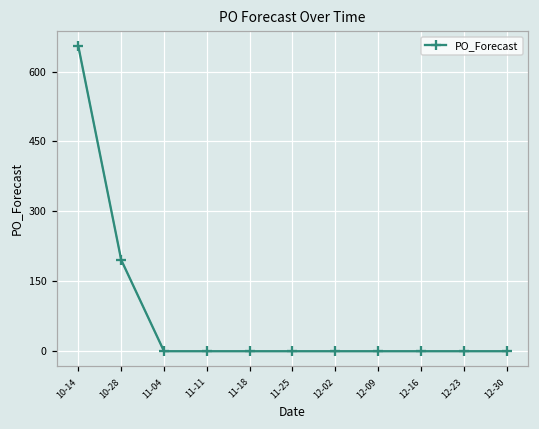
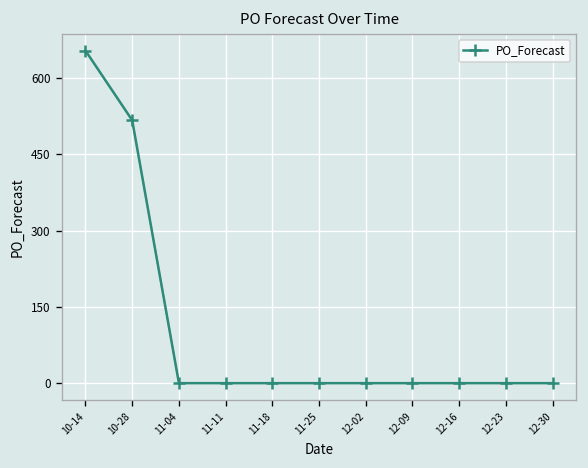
10-28: 200 -> 520
